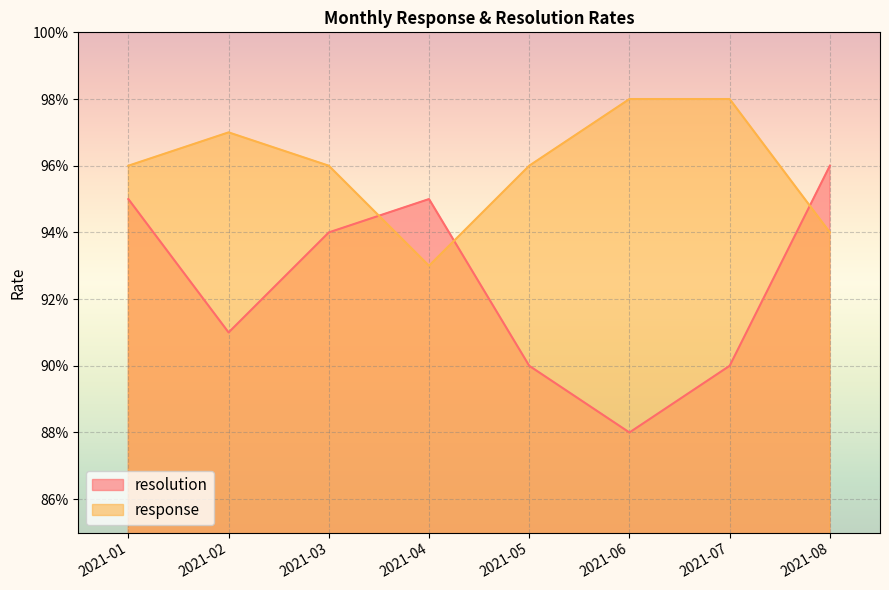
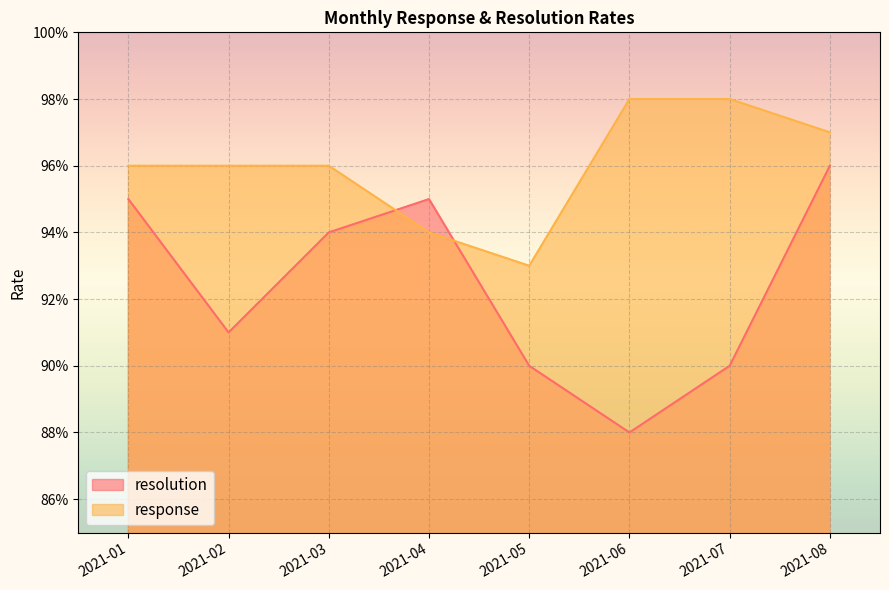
response, 2021-02: 97.0% -> 96.0%
response, 2021-04: 93.0% -> 94.0%
response, 2021-05: 96.0% -> 93.0%
response, 2021-08: 94.0% -> 97.0%
